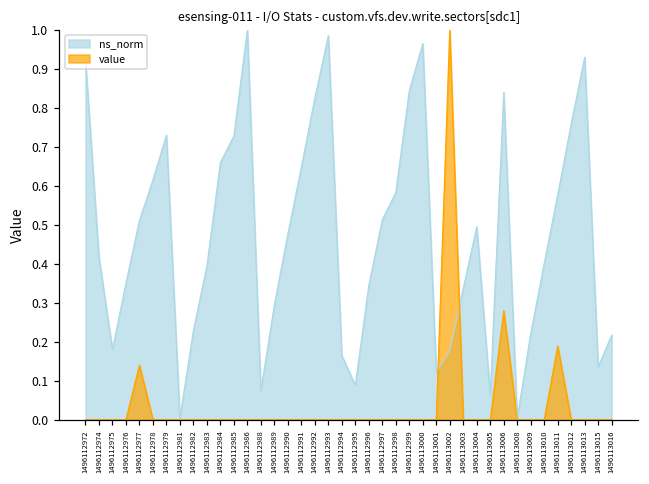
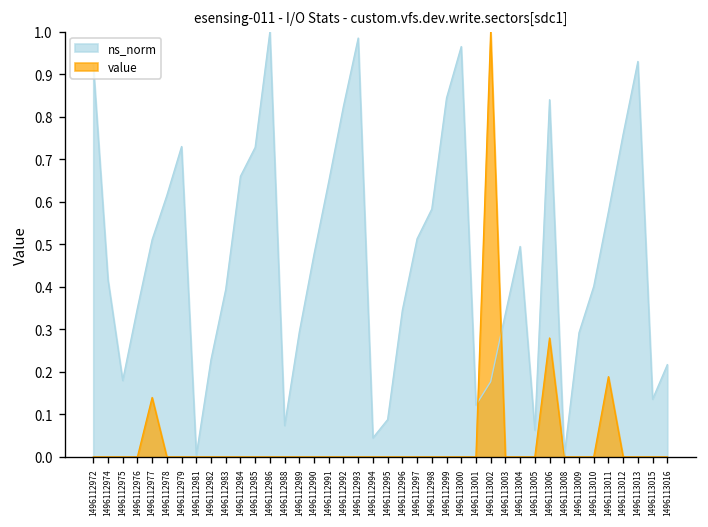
ns_norm, 1496112994: 0.17 -> 0.05
ns_norm, 1496113009: 0.22 -> 0.29
